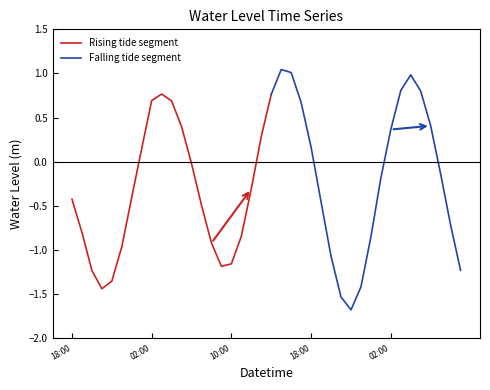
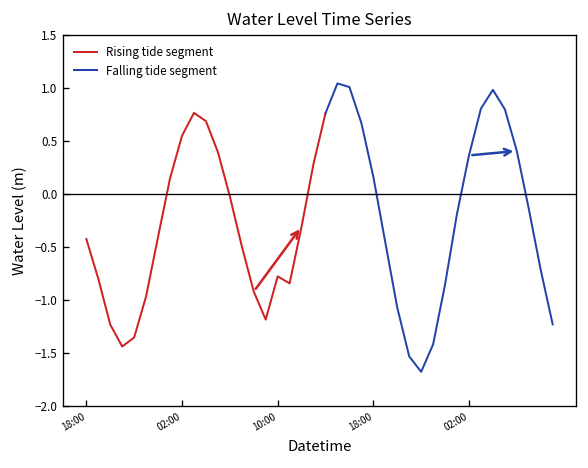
Rising tide segment, 02:00: 0.7 -> 0.6
Rising tide segment, 10:00: -1.2 -> -0.8
